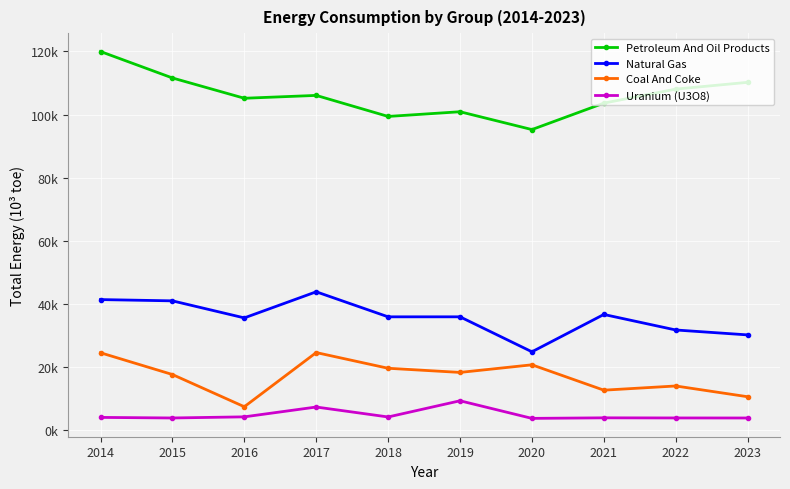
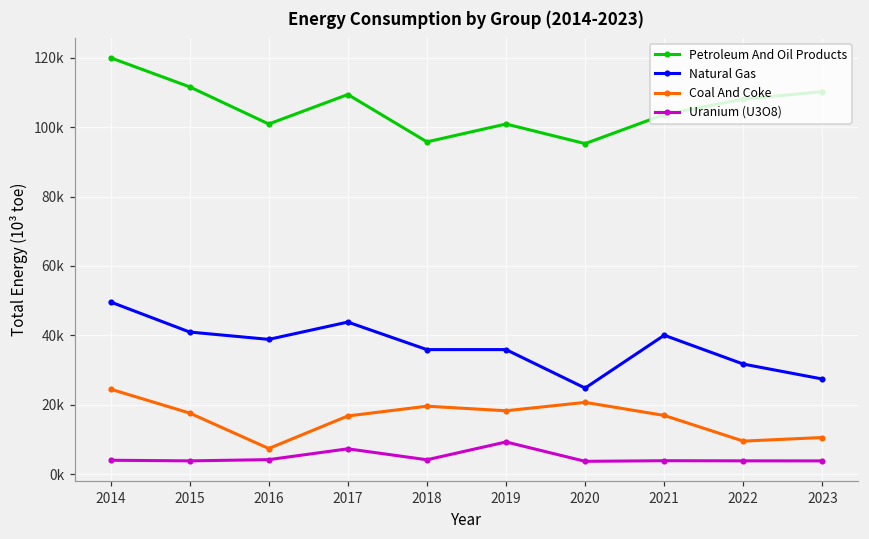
Natural Gas, 2014: 41000 -> 50000
Petroleum And Oil Products, 2016: 105000 -> 101000
Natural Gas, 2016: 36000 -> 39000
Petroleum And Oil Products, 2017: 106000 -> 109000
Coal And Coke, 2017: 25000 -> 17000
Petroleum And Oil Products, 2018: 99000 -> 96000
Natural Gas, 2021: 37000 -> 40000
Coal And Coke, 2021: 13000 -> 17000
Coal And Coke, 2022: 14000 -> 10000
Natural Gas, 2023: 30000 -> 27000
